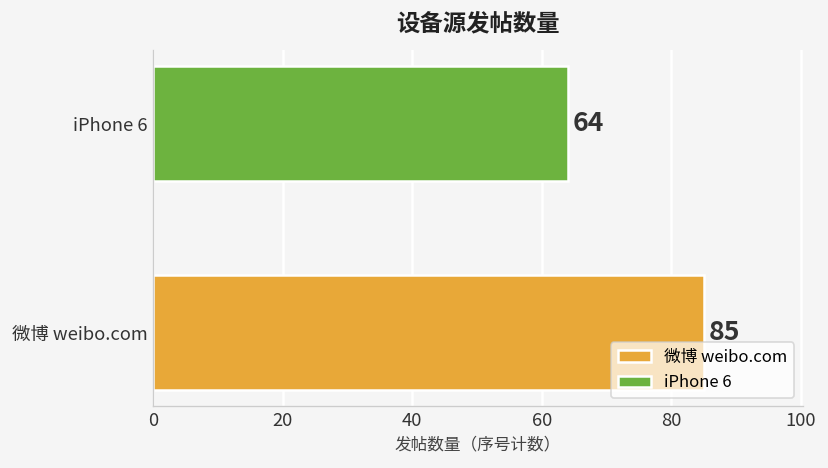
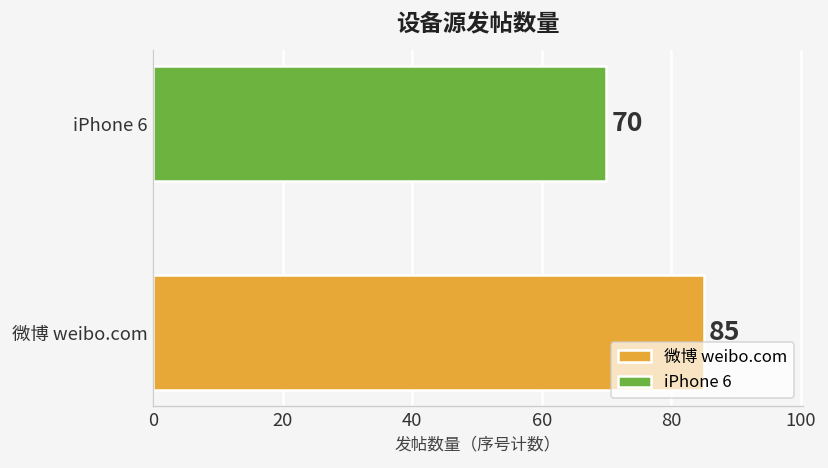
iPhone 6: 64 -> 70
